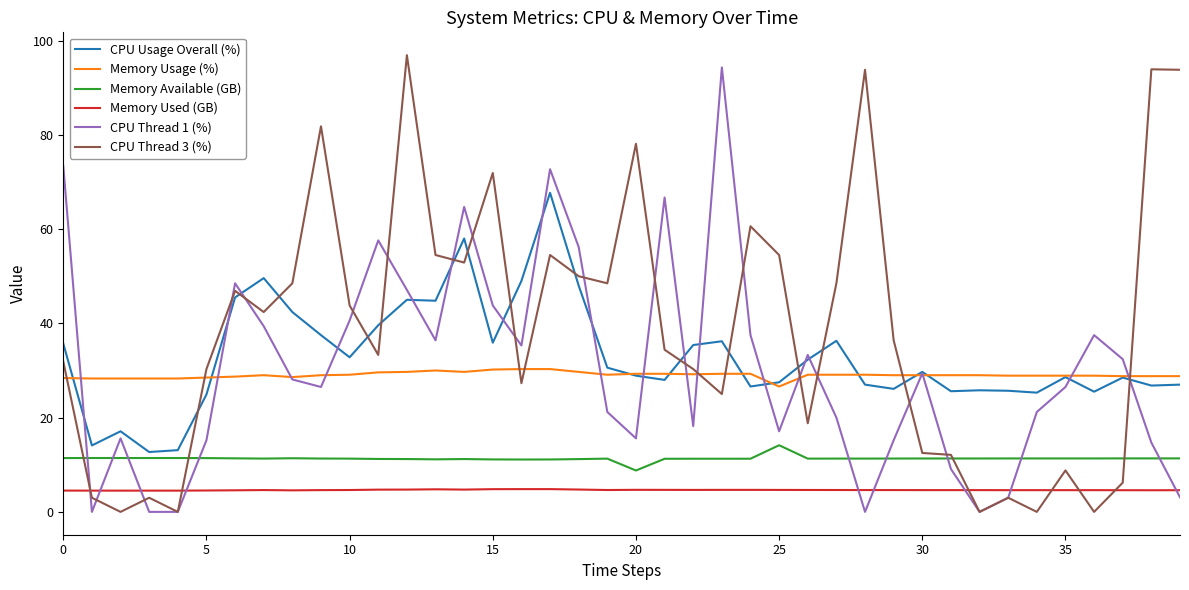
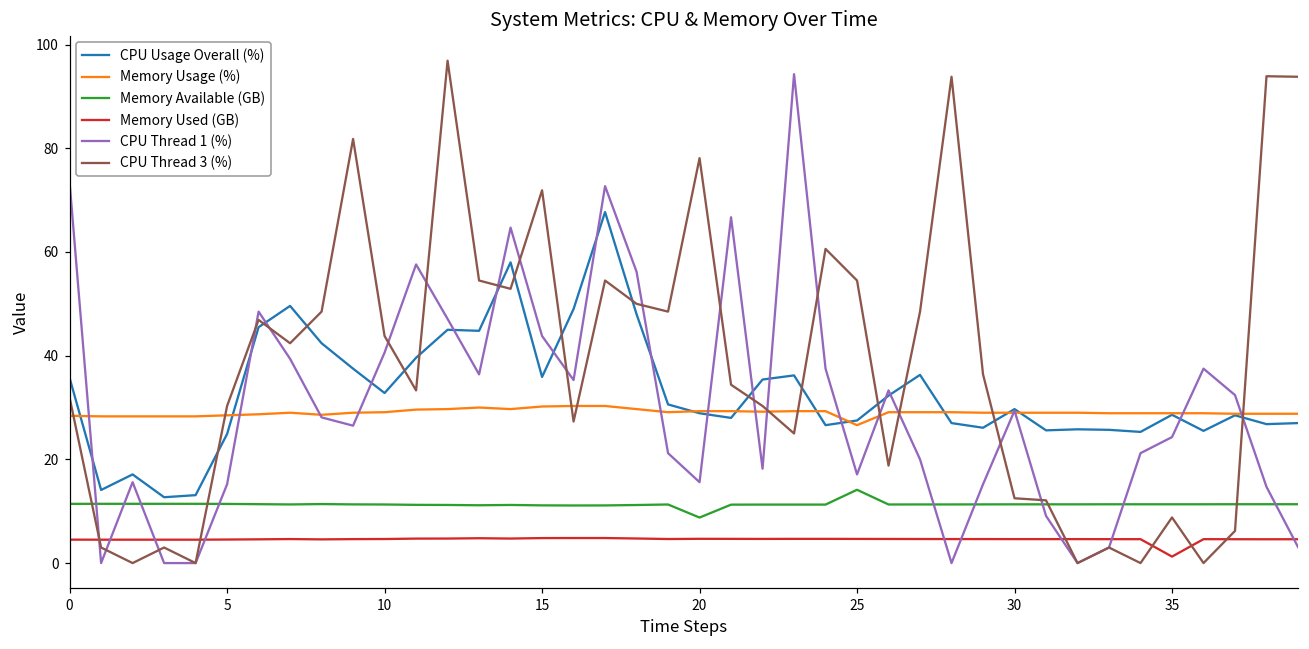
Memory Used (GB), 35: 5 -> 1
CPU Thread 1 (%), 35: 27 -> 24
